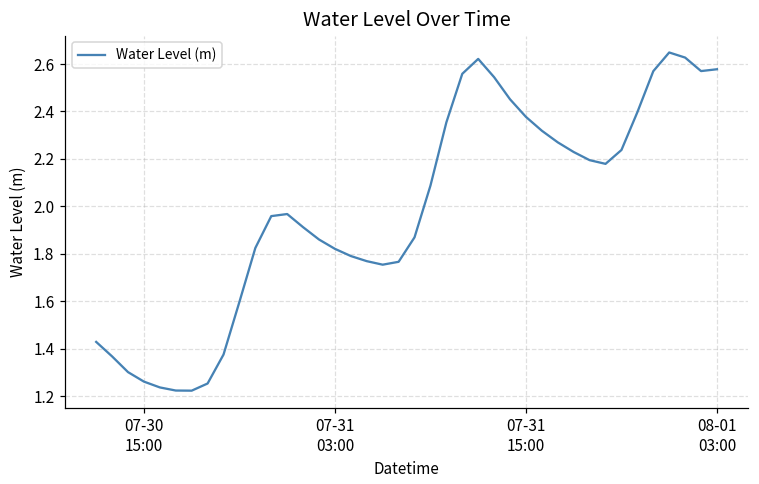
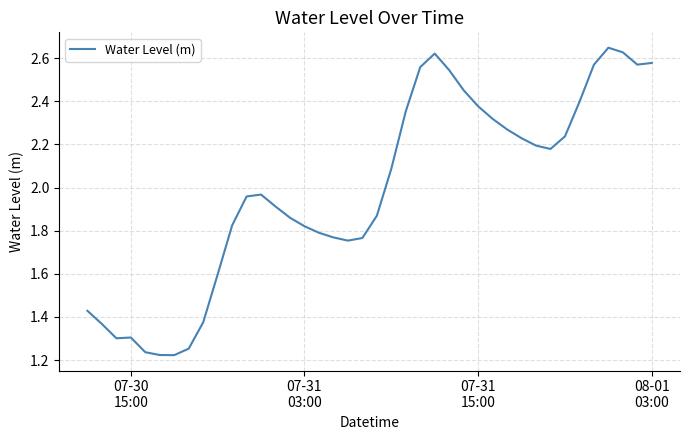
07-30 15:00: 1.26 -> 1.30
